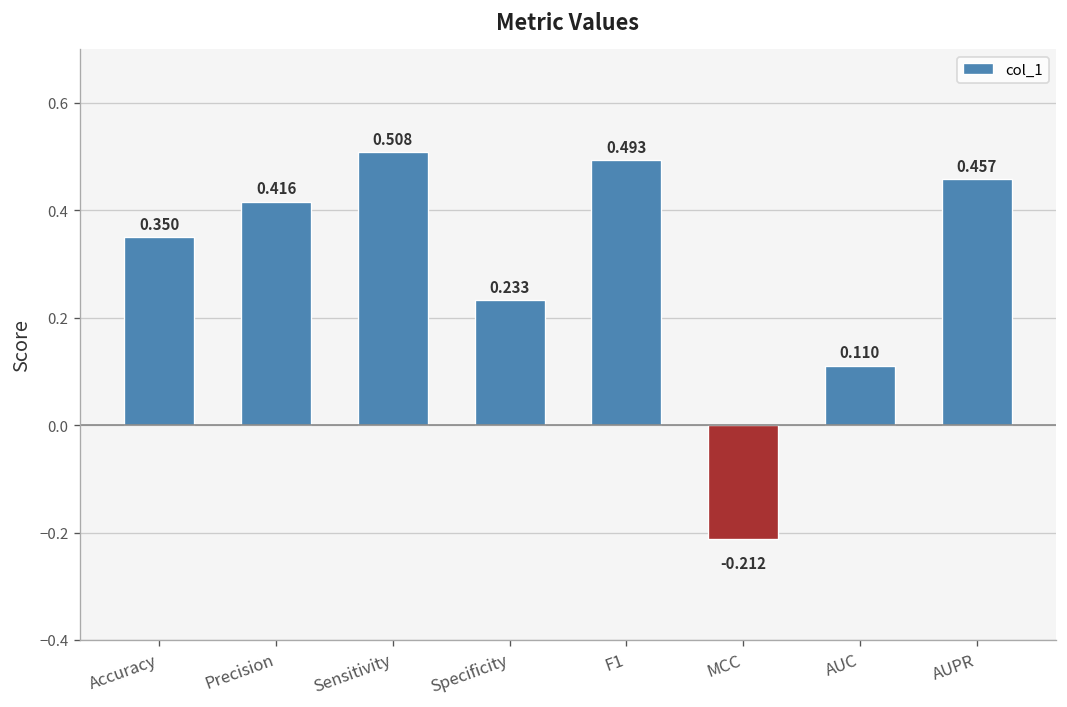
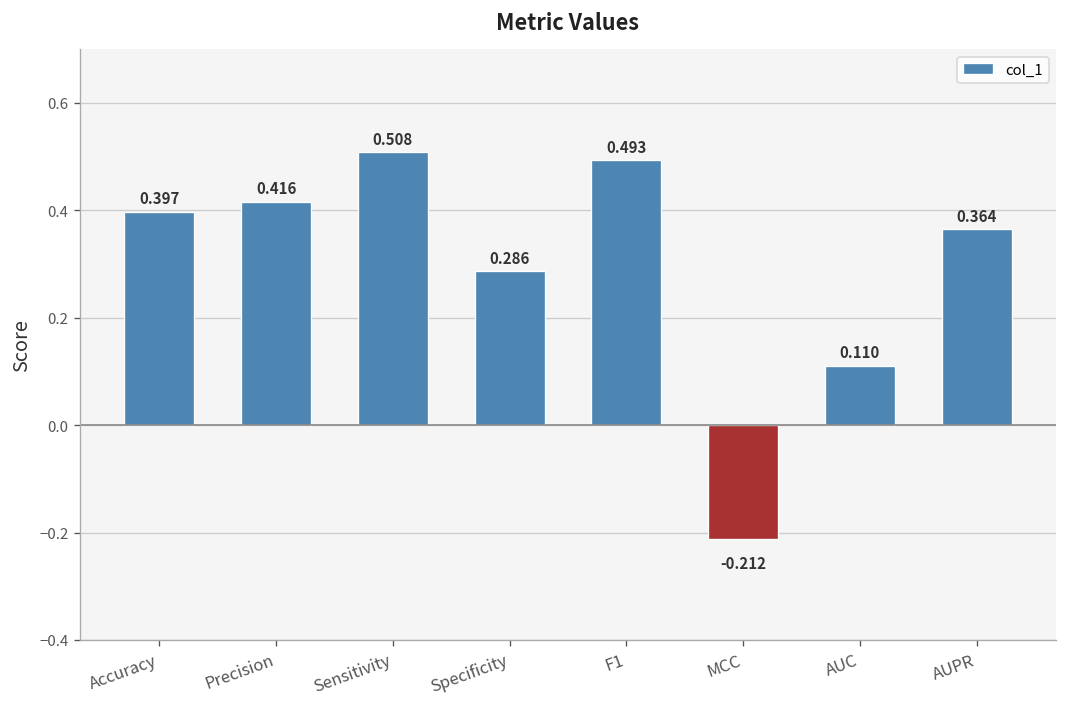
Accuracy: 0.350 -> 0.397
Specificity: 0.233 -> 0.286
AUPR: 0.457 -> 0.364
